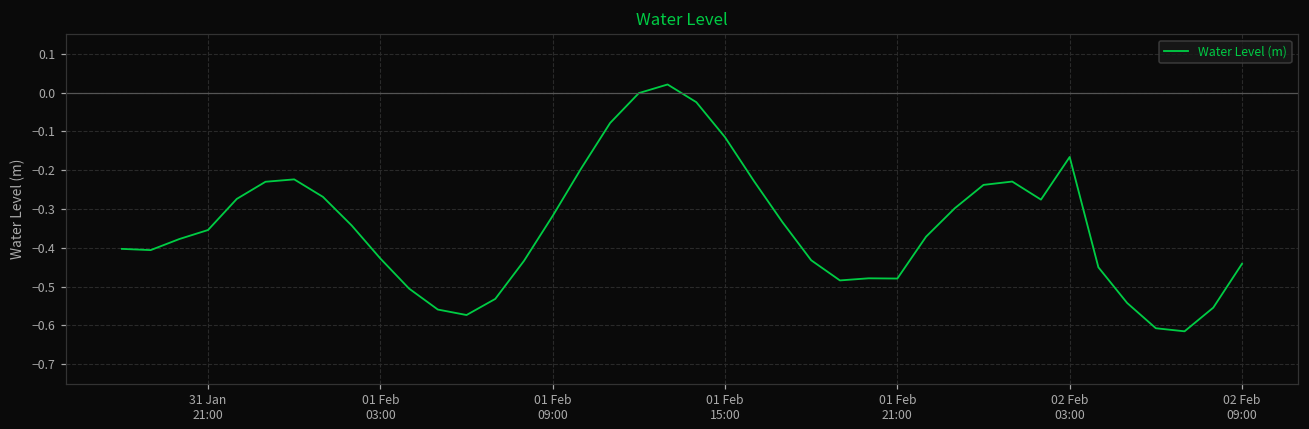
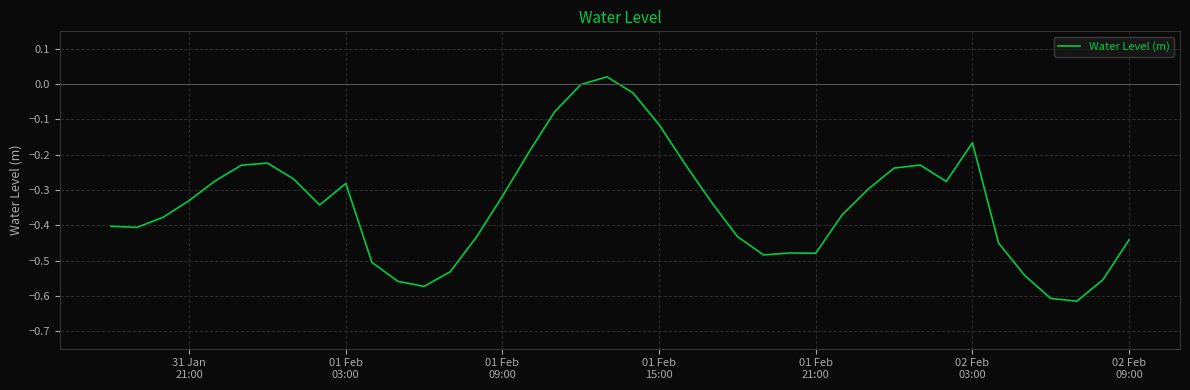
31 Jan 21:00: -0.35 -> -0.33
01 Feb 03:00: -0.43 -> -0.28
